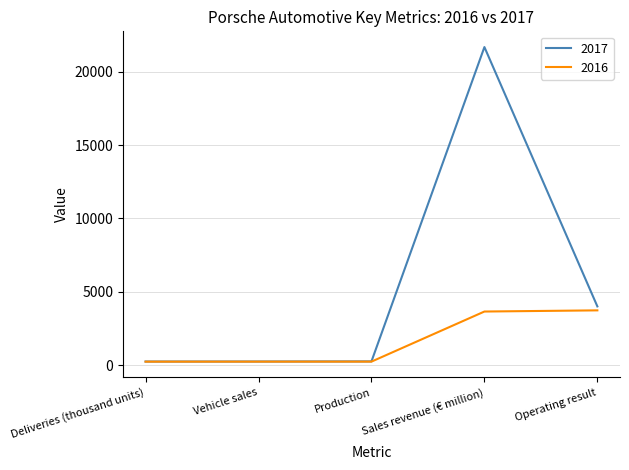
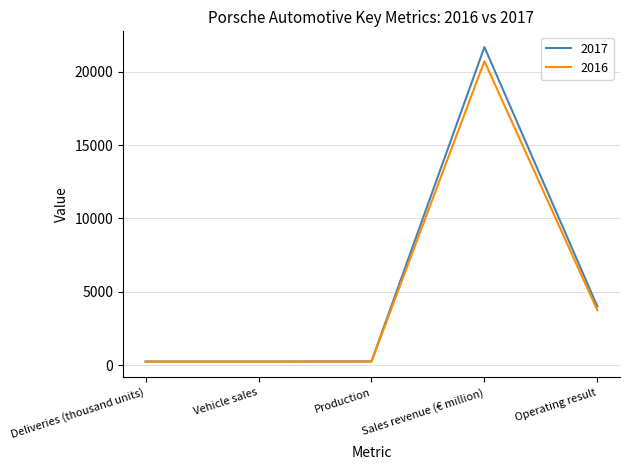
2016, Sales revenue (€ million): 3700 -> 20700
